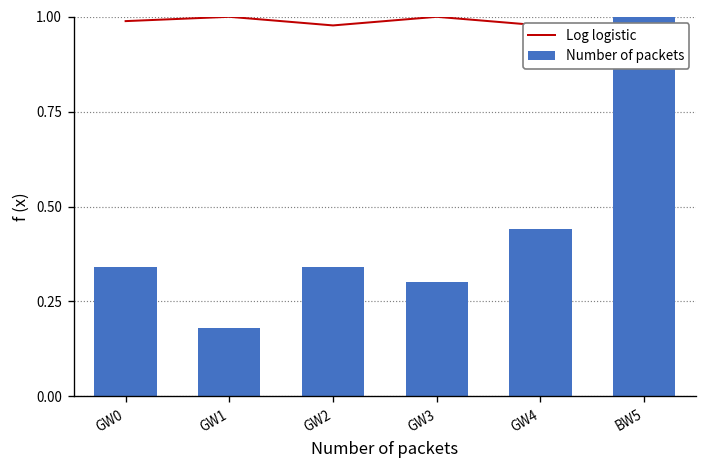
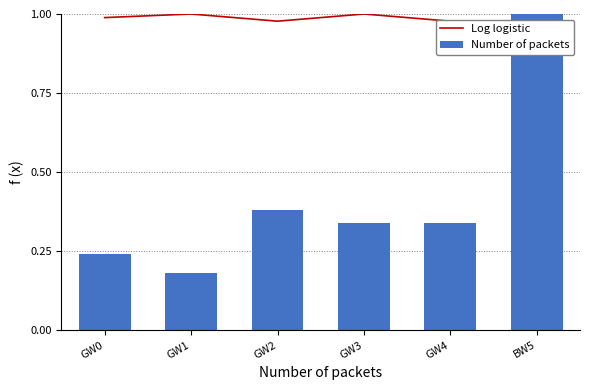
Number of packets, GW0: 0.34 -> 0.24
Number of packets, GW2: 0.34 -> 0.38
Number of packets, GW3: 0.30 -> 0.34
Number of packets, GW4: 0.44 -> 0.34
